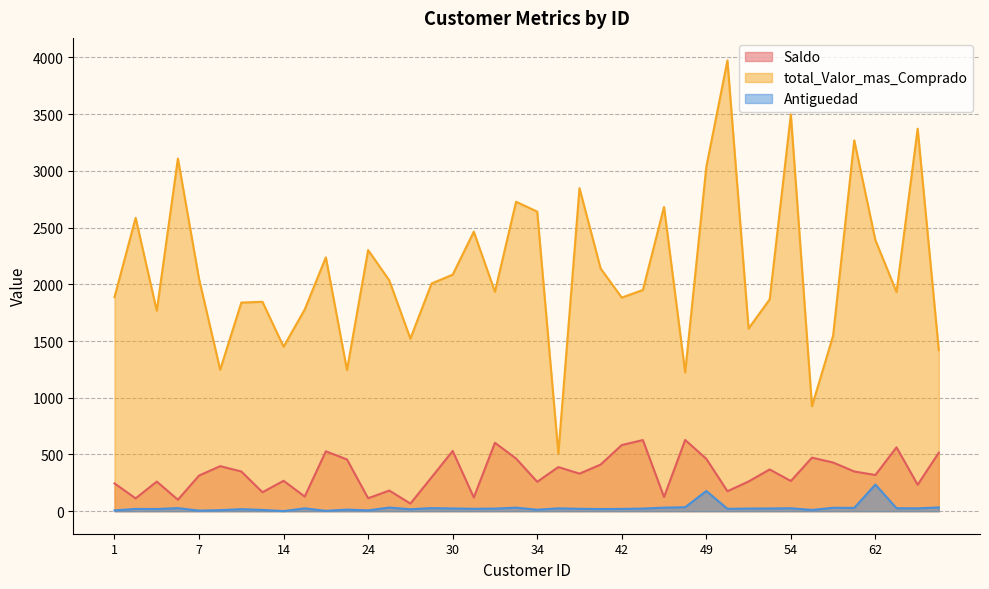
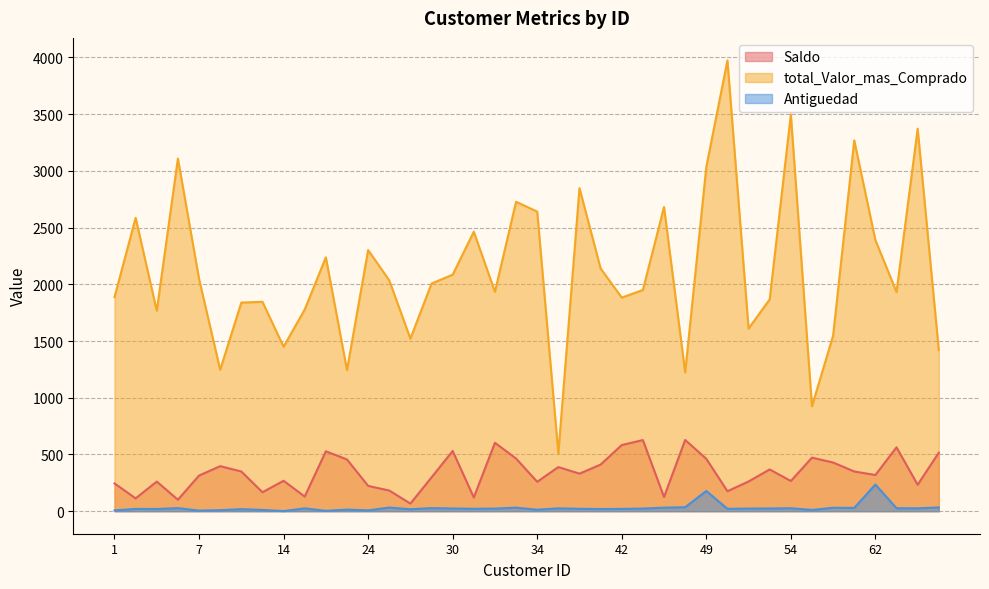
Saldo, 24: 110 -> 220
